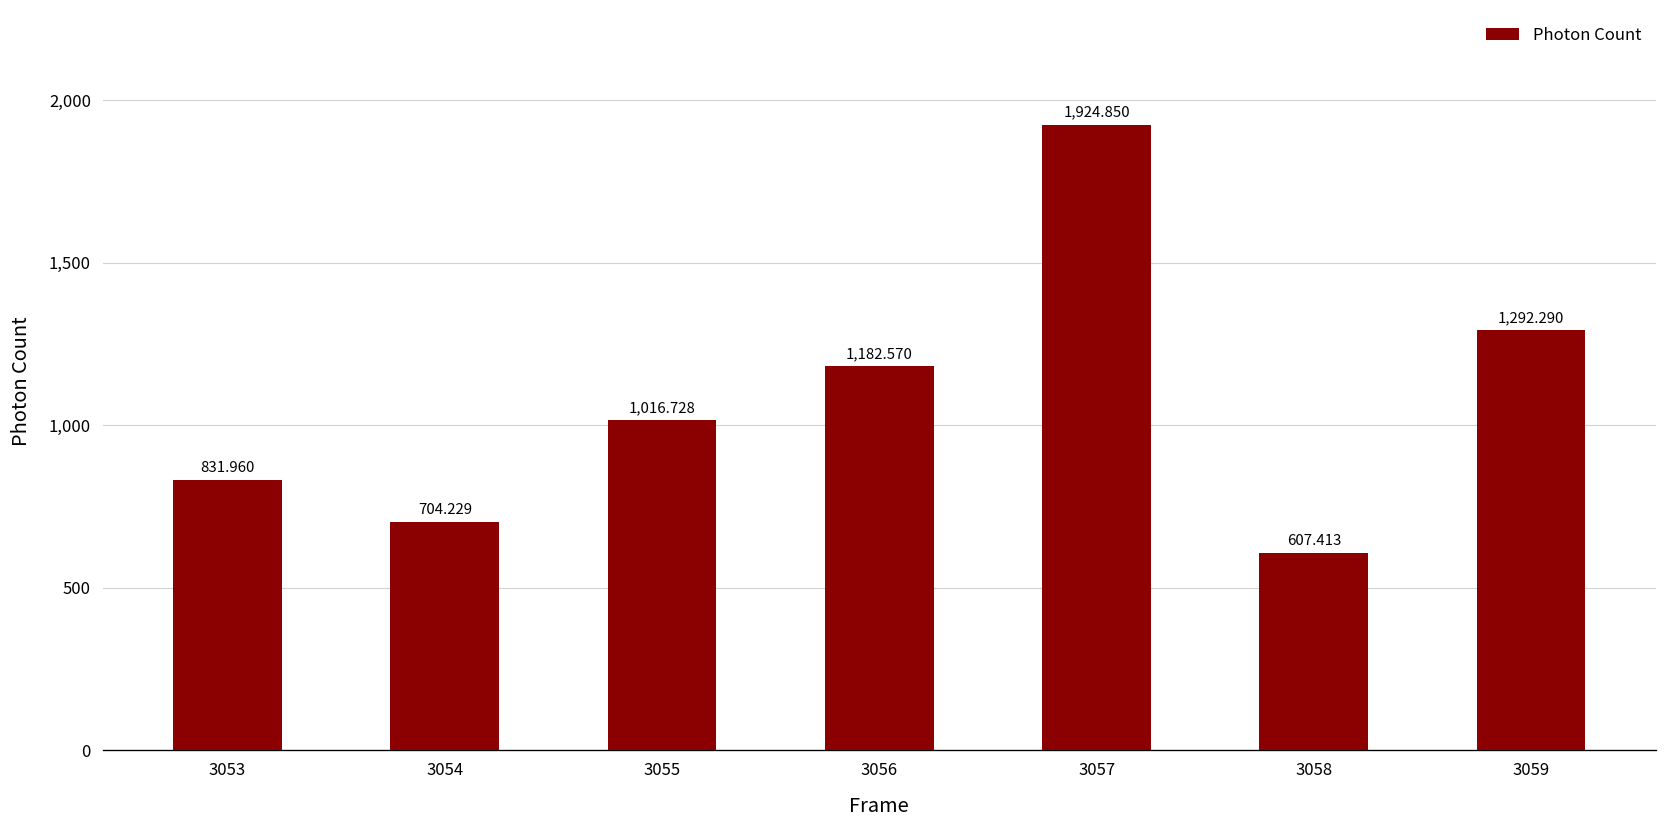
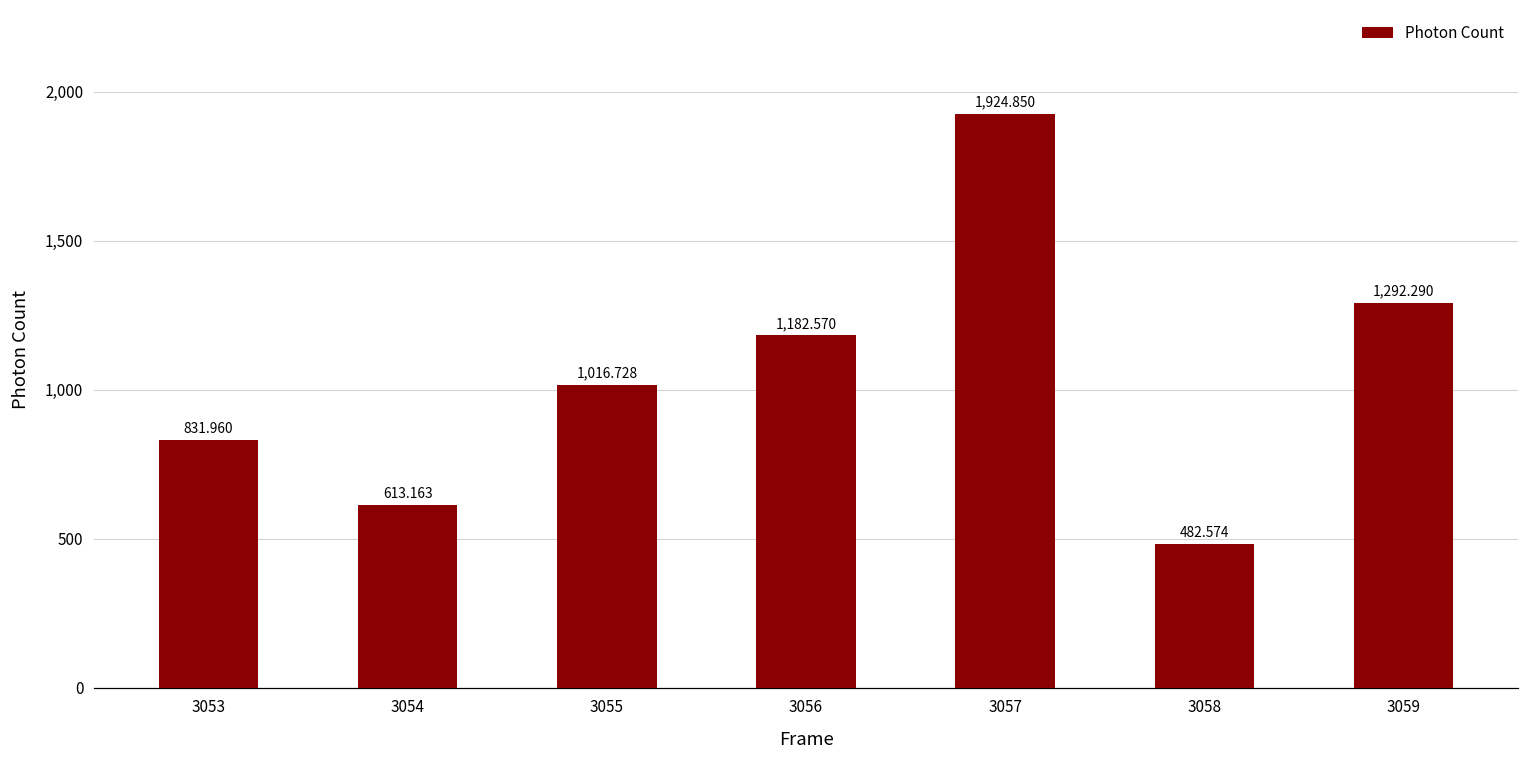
3054: 704.229 -> 613.163
3058: 607.413 -> 482.574
